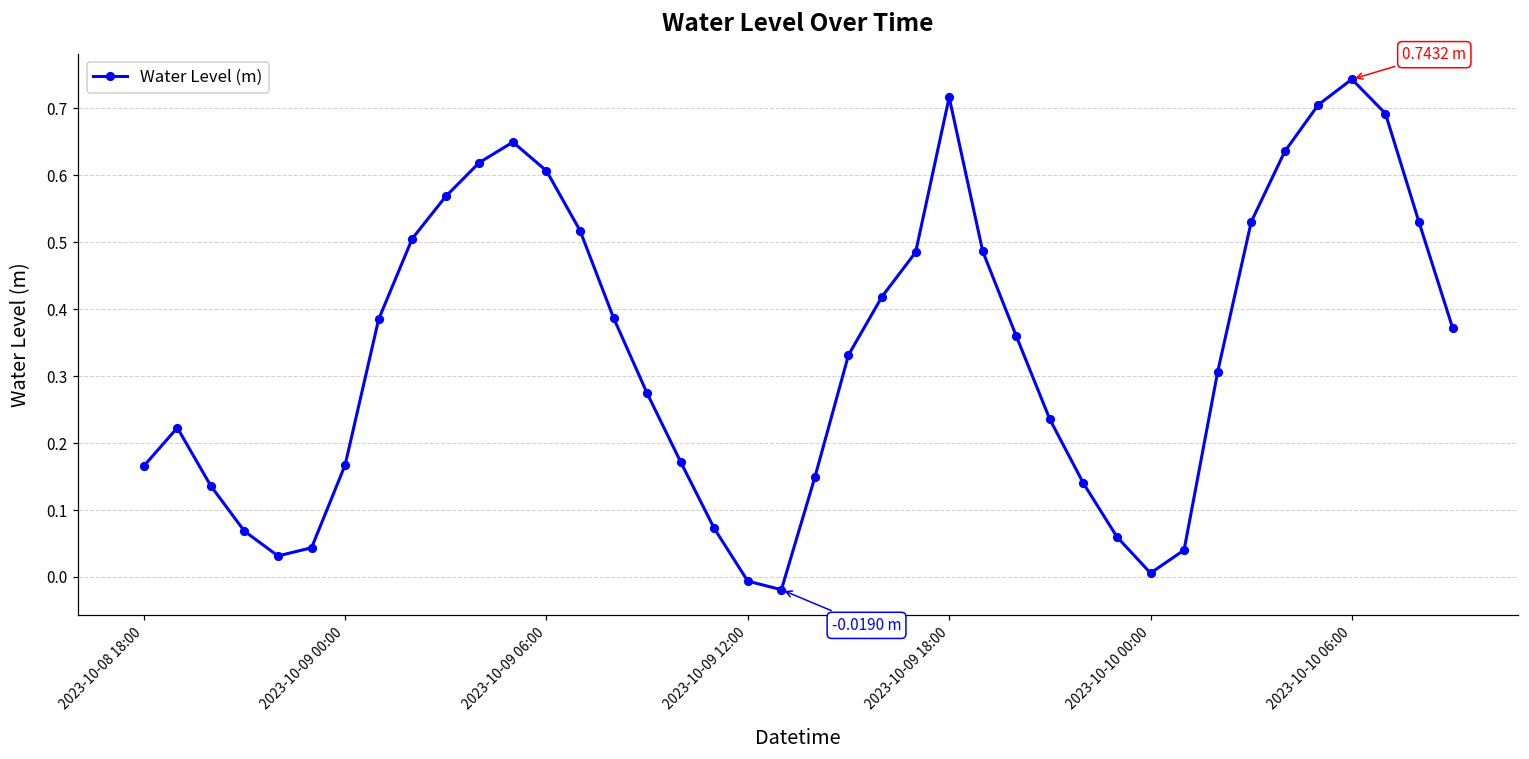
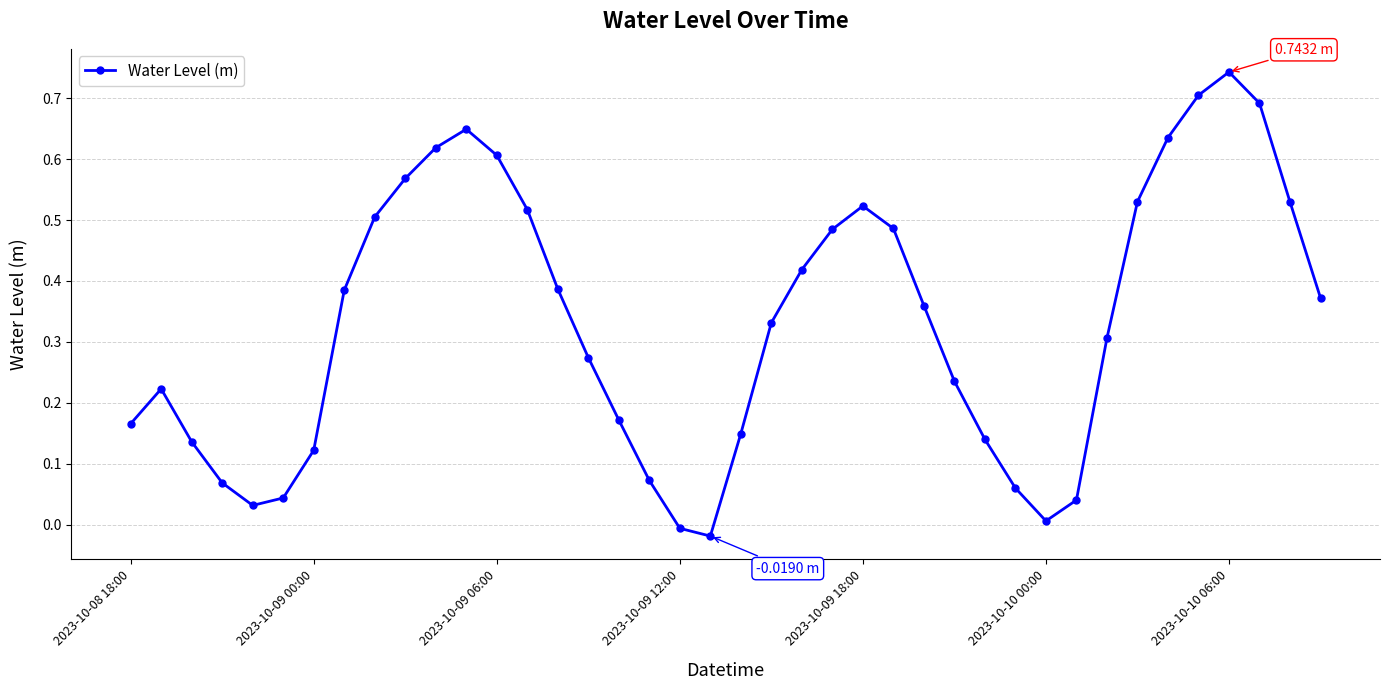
2023-10-09 00:00: 0.17 -> 0.12
2023-10-09 18:00: 0.72 -> 0.52
